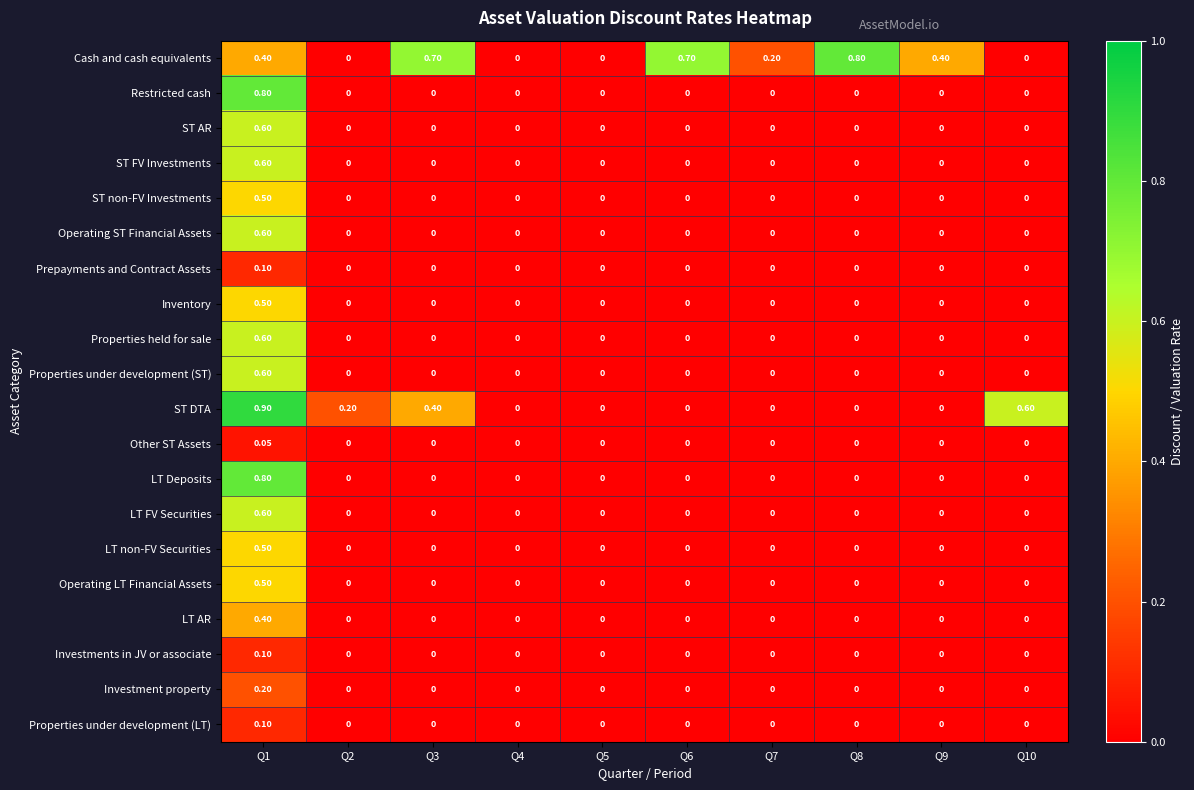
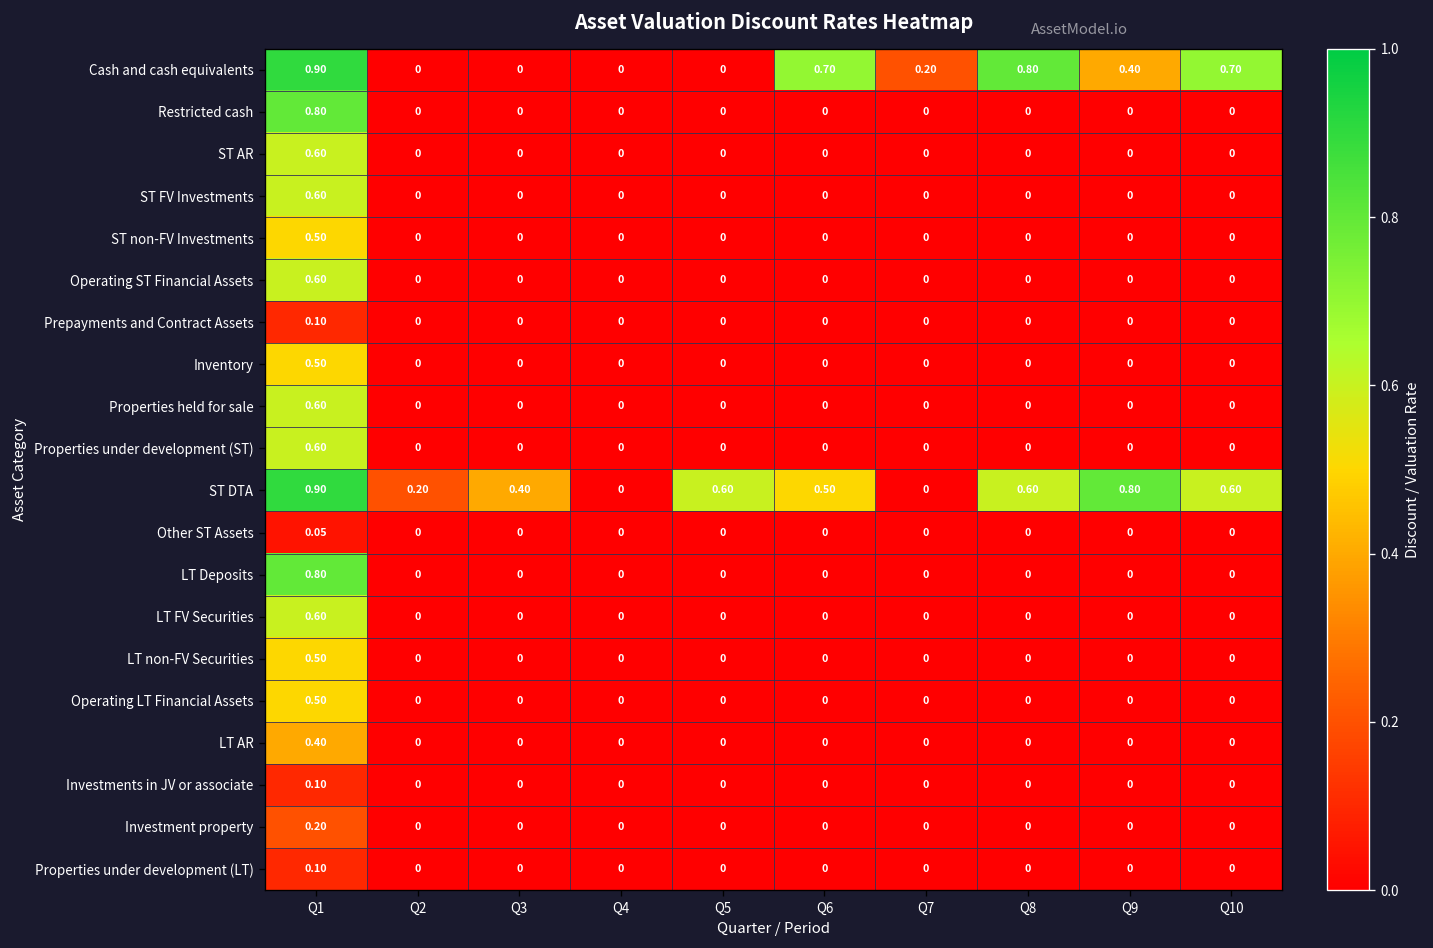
Cash and cash equivalents, Q1: 0.40 -> 0.90
Cash and cash equivalents, Q3: 0.70 -> 0
Cash and cash equivalents, Q10: 0 -> 0.70
ST DTA, Q5: 0 -> 0.60
ST DTA, Q6: 0 -> 0.50
ST DTA, Q8: 0 -> 0.60
ST DTA, Q9: 0 -> 0.80
